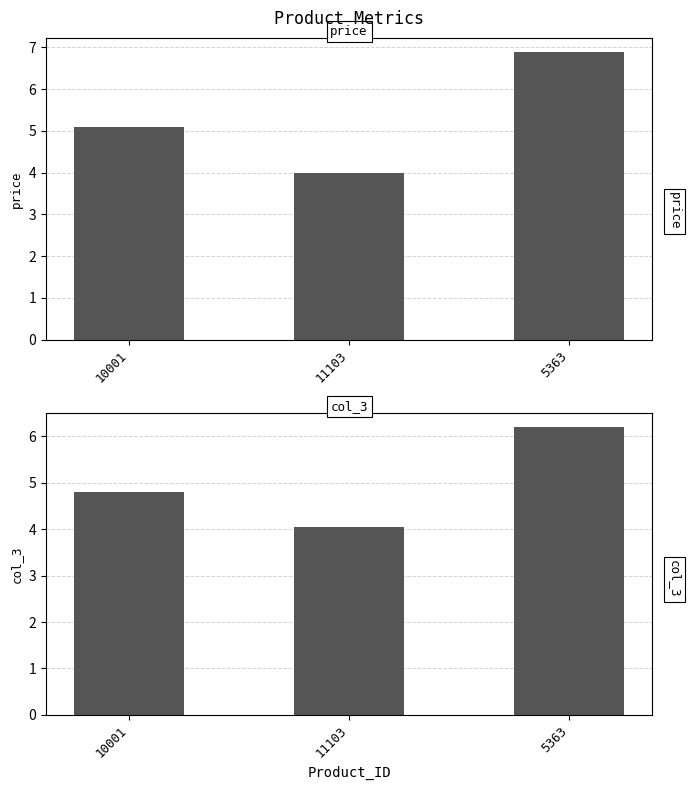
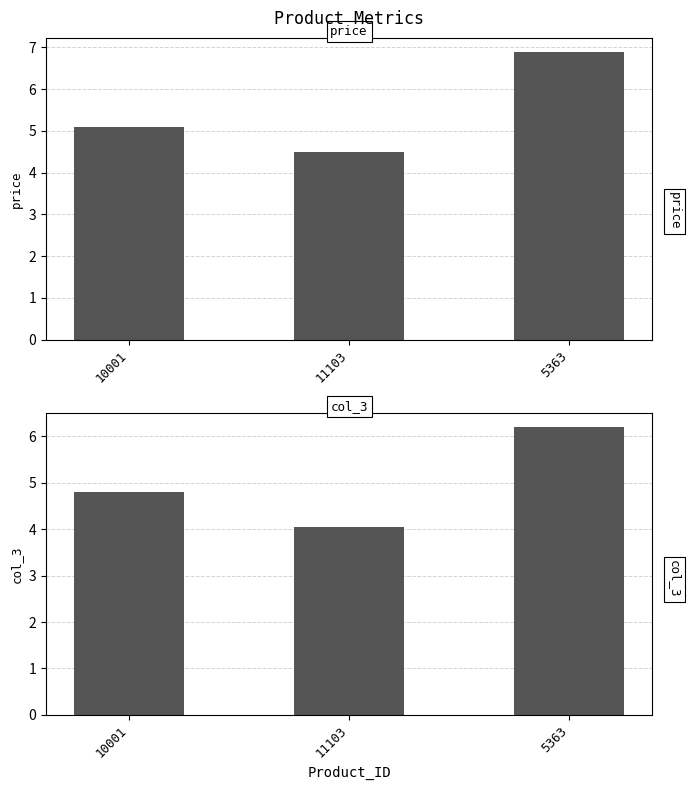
Product Metrics, 11103: 4.0 -> 4.5
